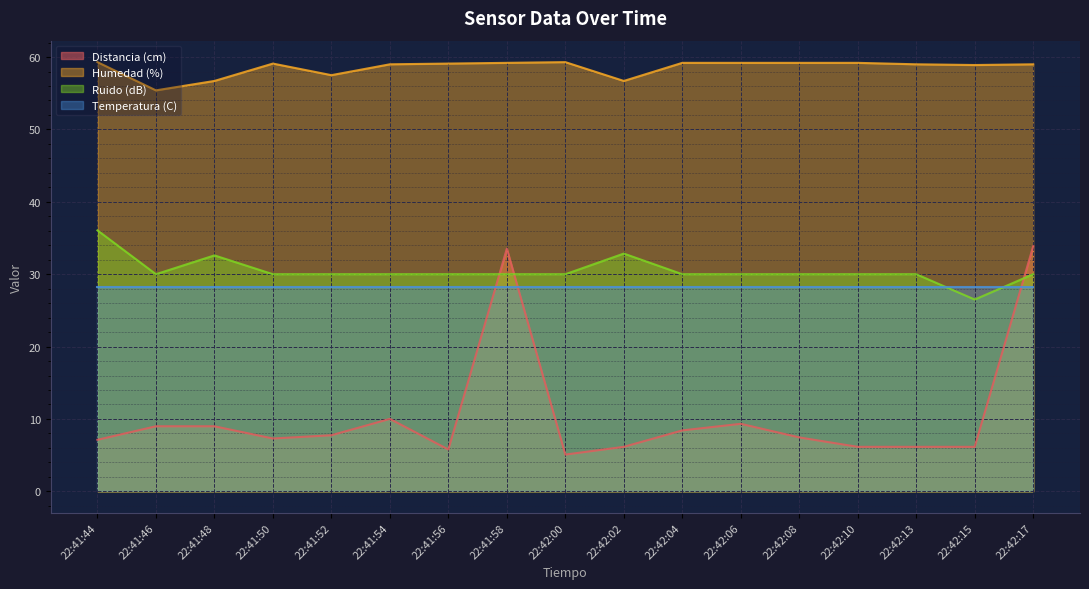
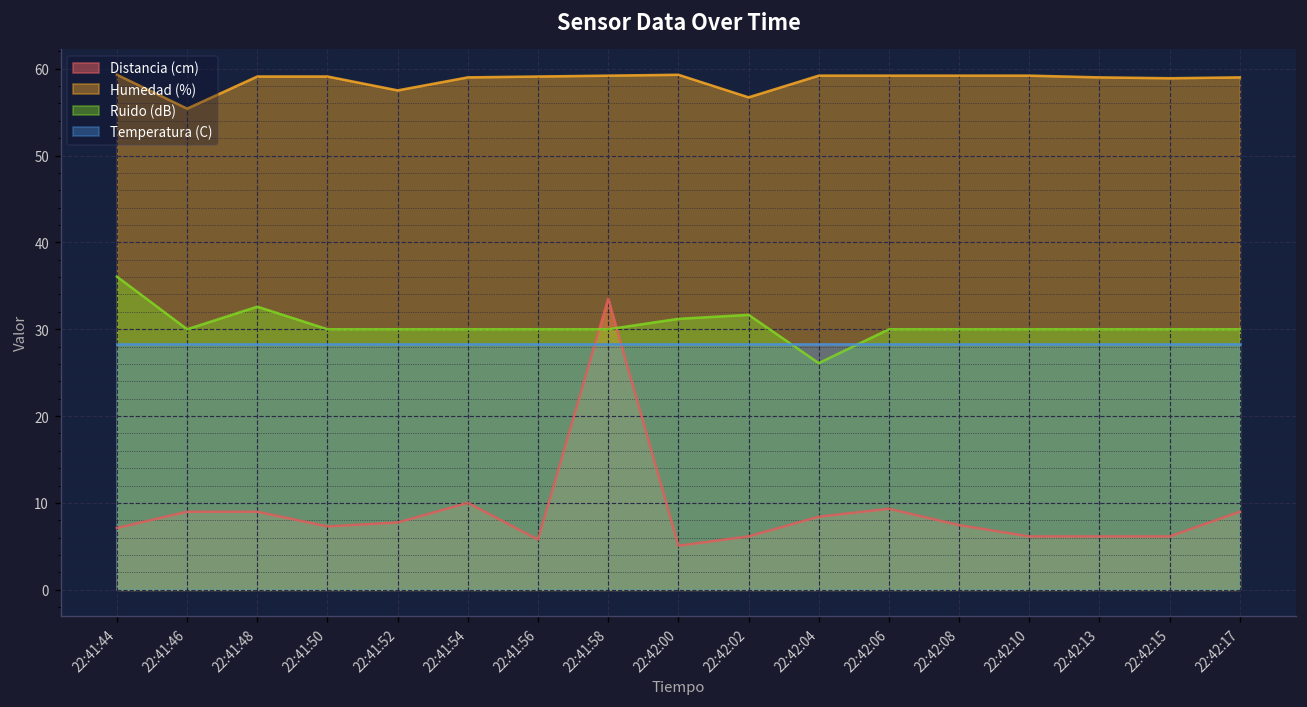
Humedad (%), 22:41:48: 57 -> 59
Ruido (dB), 22:42:00: 30 -> 31
Ruido (dB), 22:42:02: 33 -> 32
Ruido (dB), 22:42:04: 30 -> 26
Ruido (dB), 22:42:15: 27 -> 30
Distancia (cm), 22:42:17: 34 -> 9
